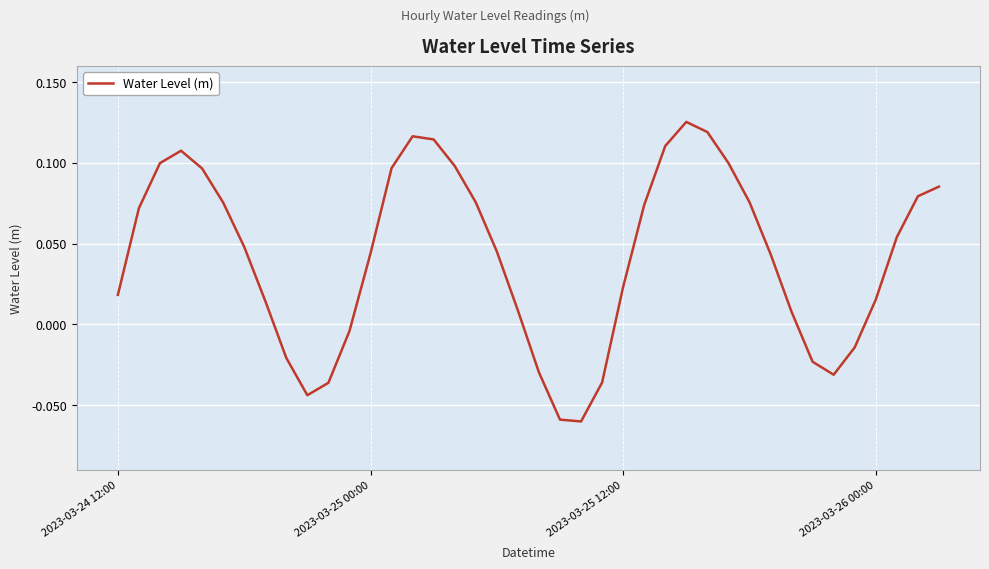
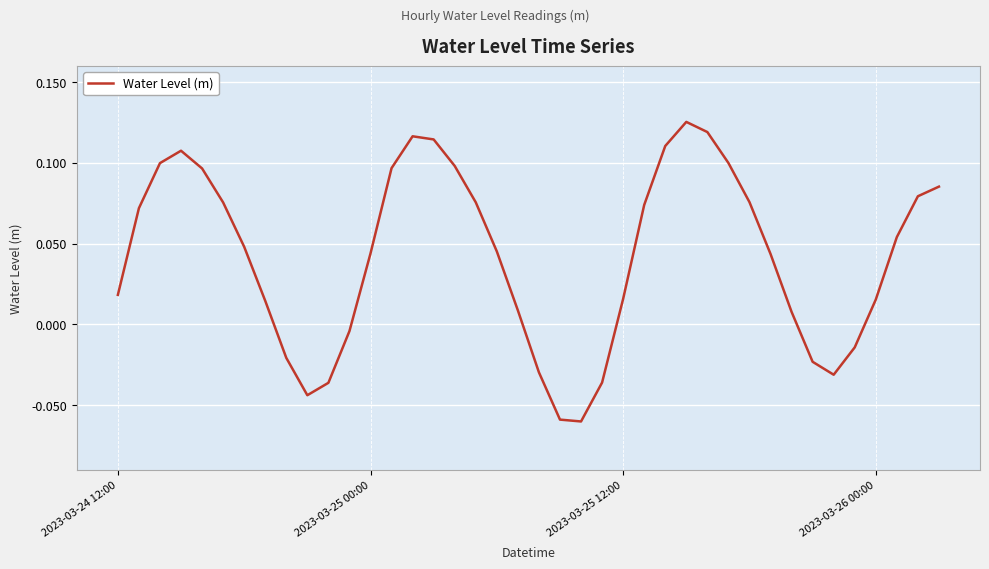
2023-03-25 12:00: 0.023 -> 0.016
